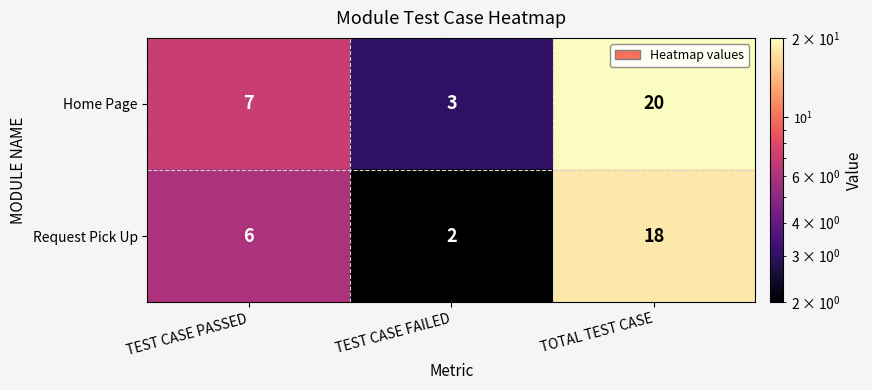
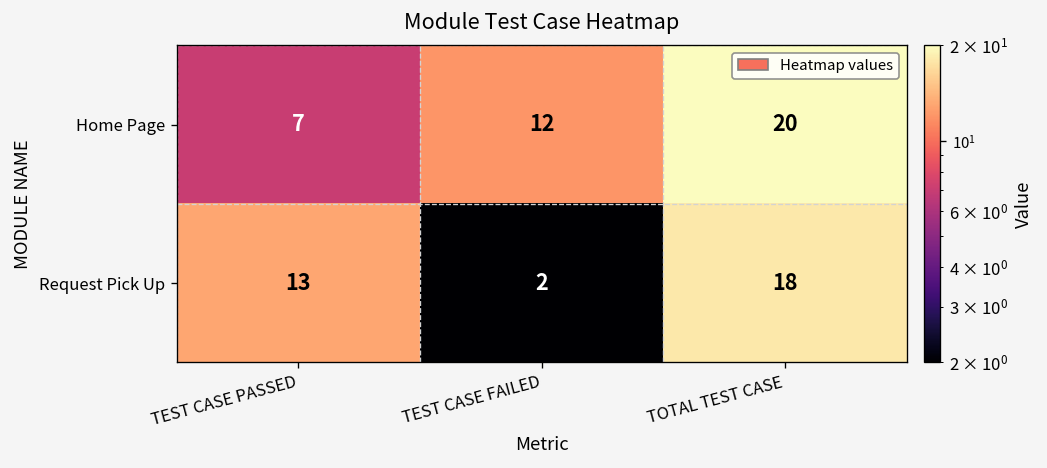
Home Page, TEST CASE FAILED: 3 -> 12
Request Pick Up, TEST CASE PASSED: 6 -> 13
